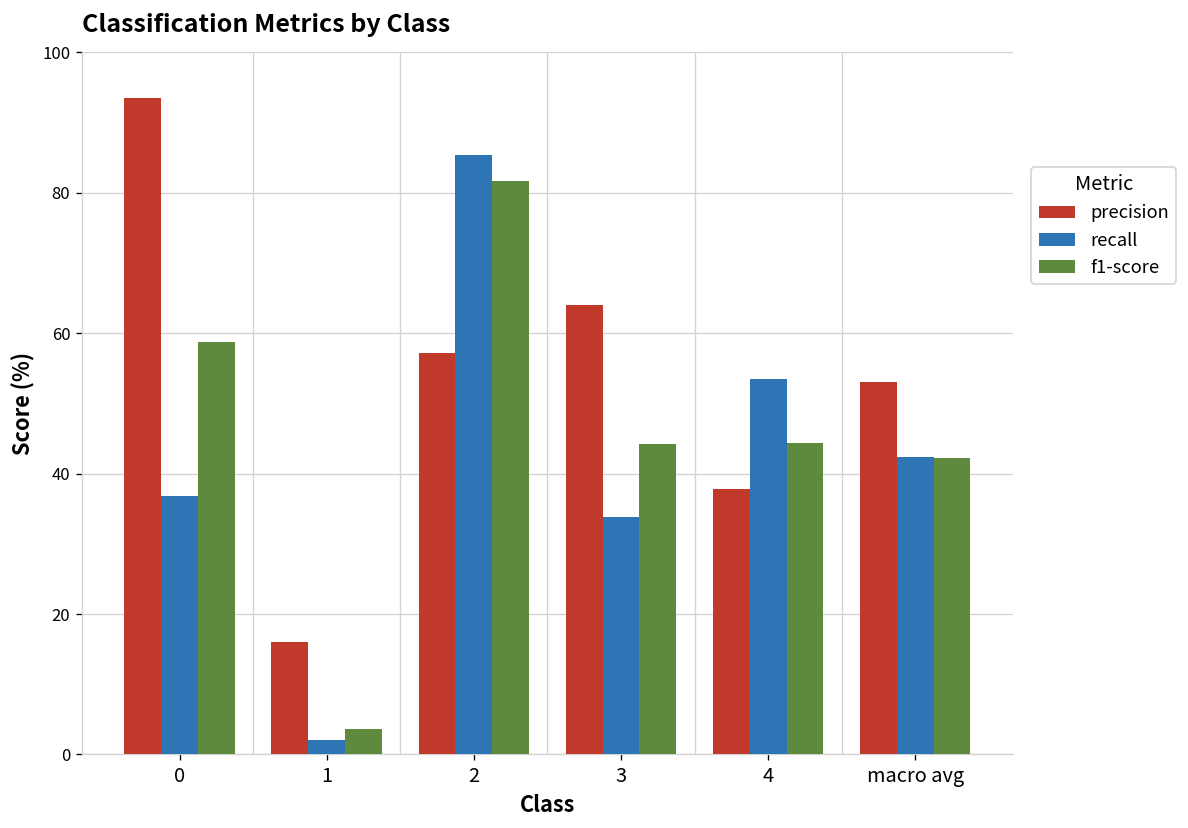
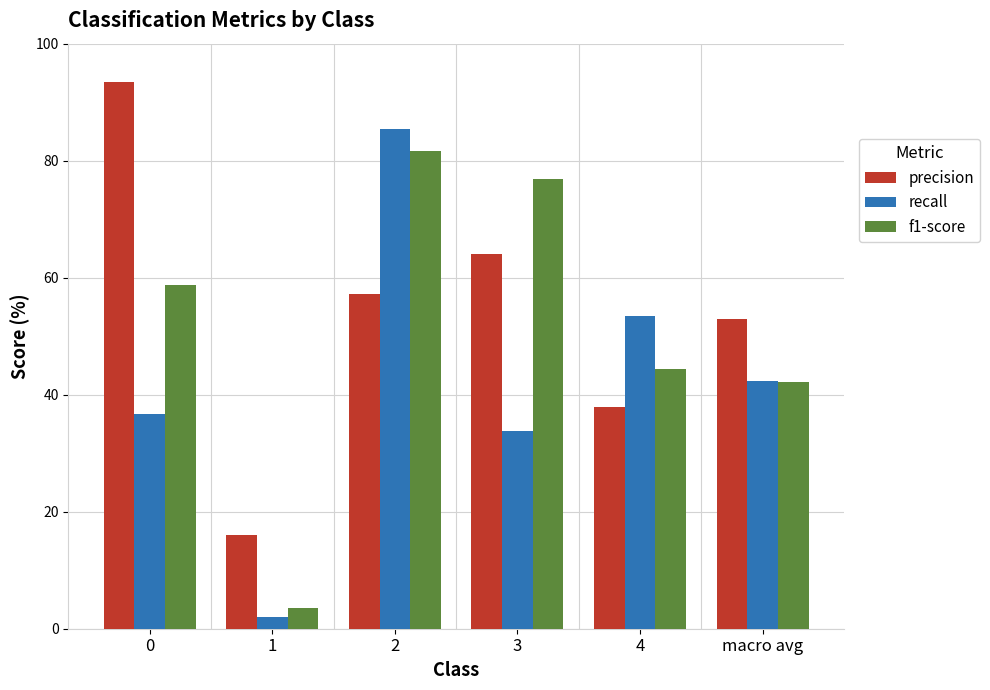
f1-score, 3: 44 -> 77
